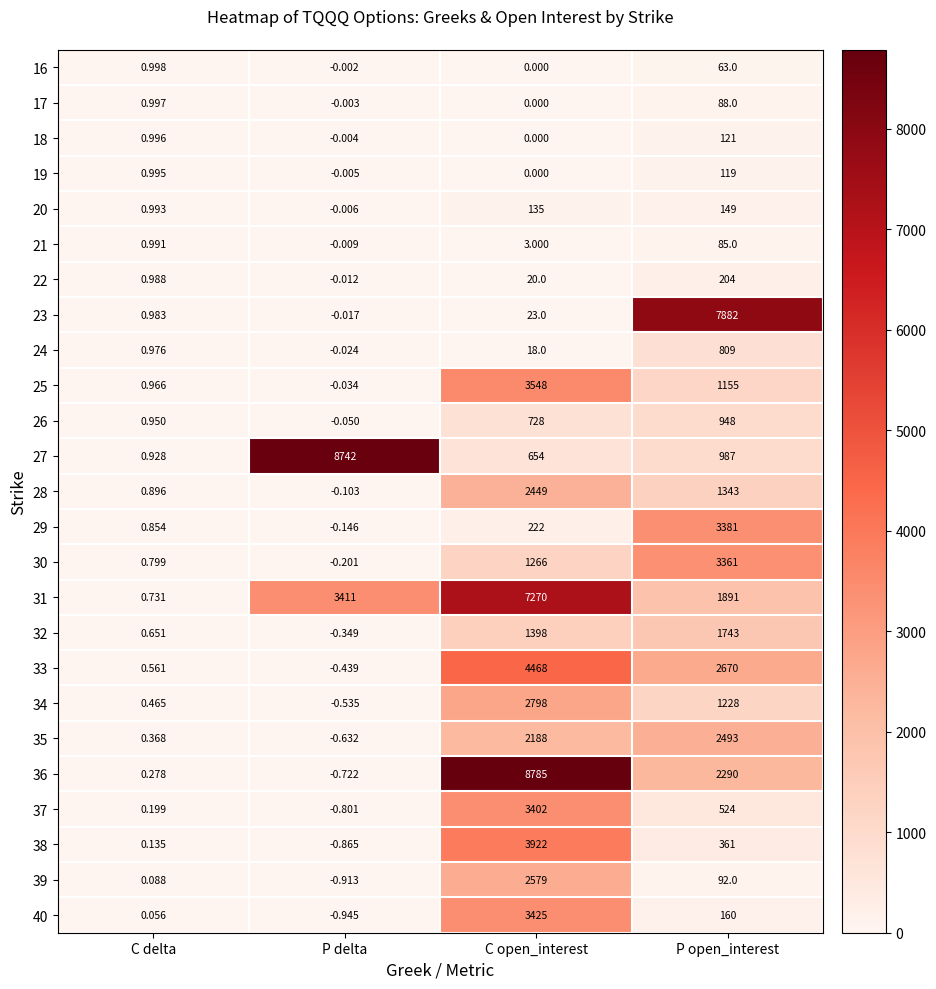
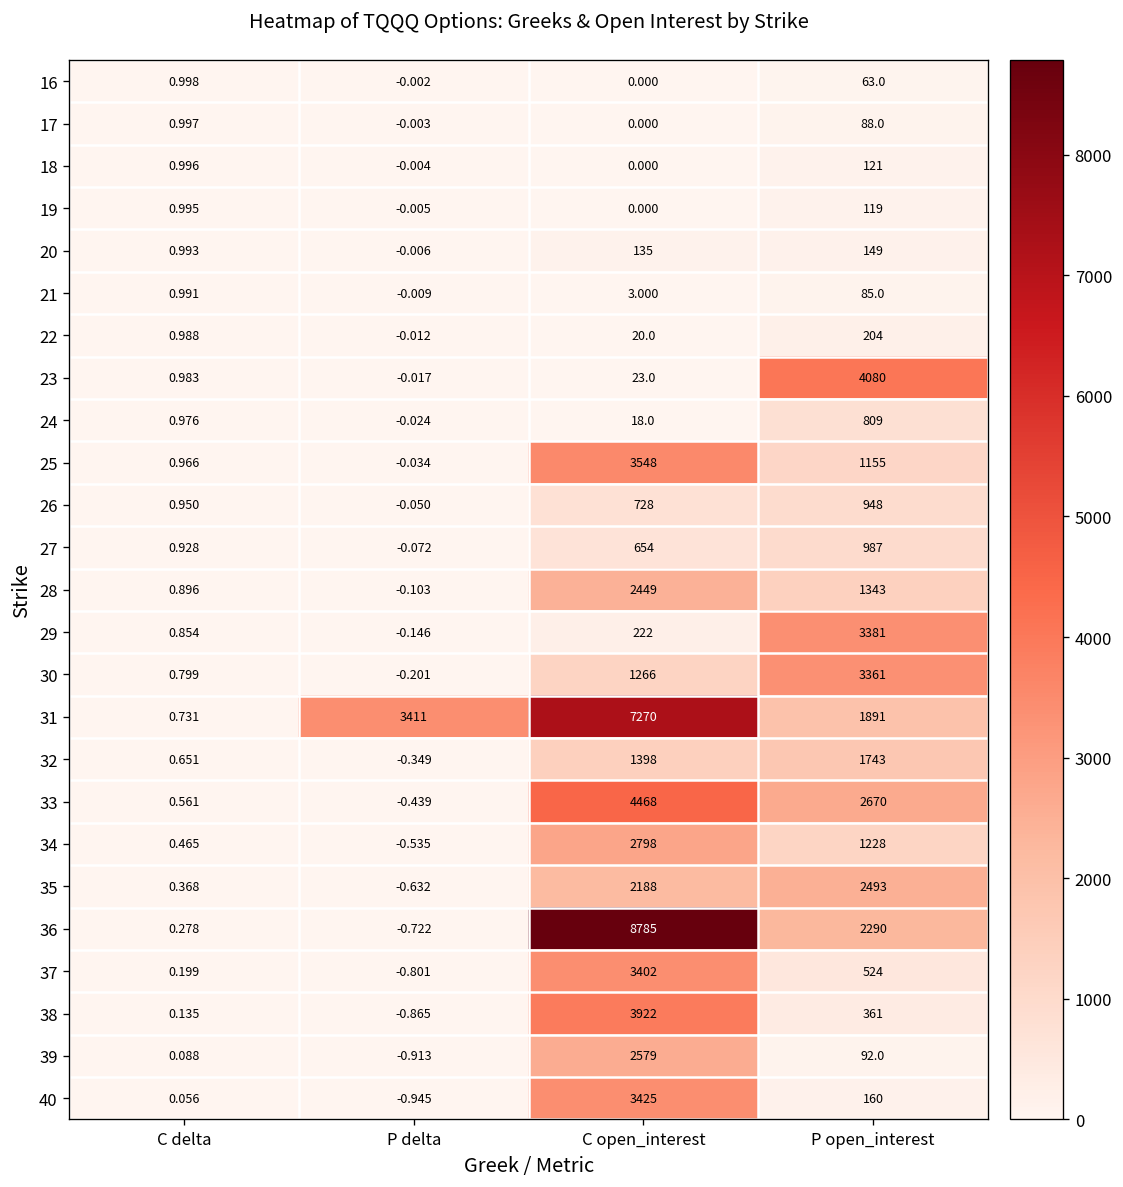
23, P open_interest: 7882 -> 4080
27, P delta: 8742 -> -0.072
